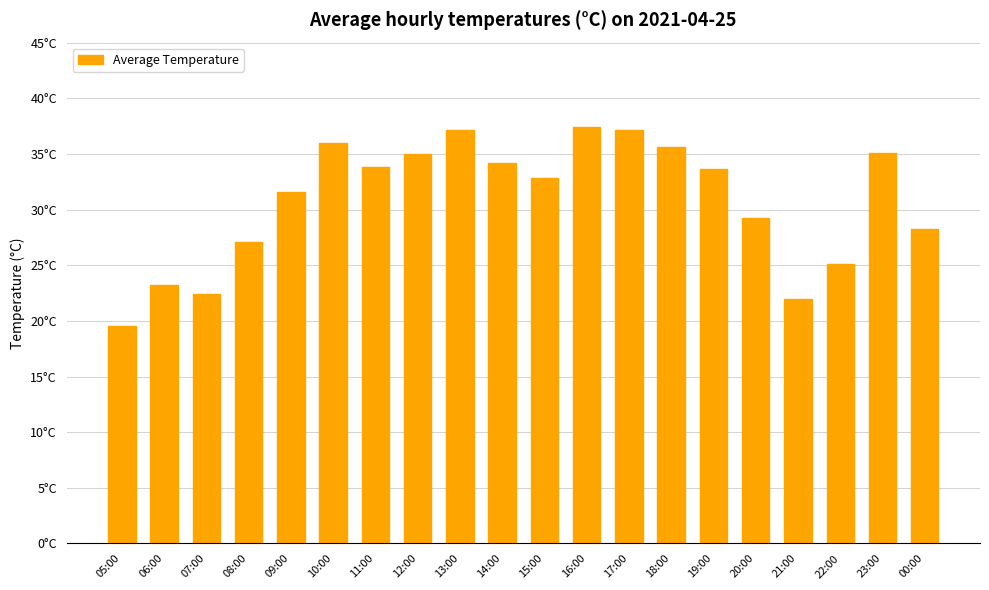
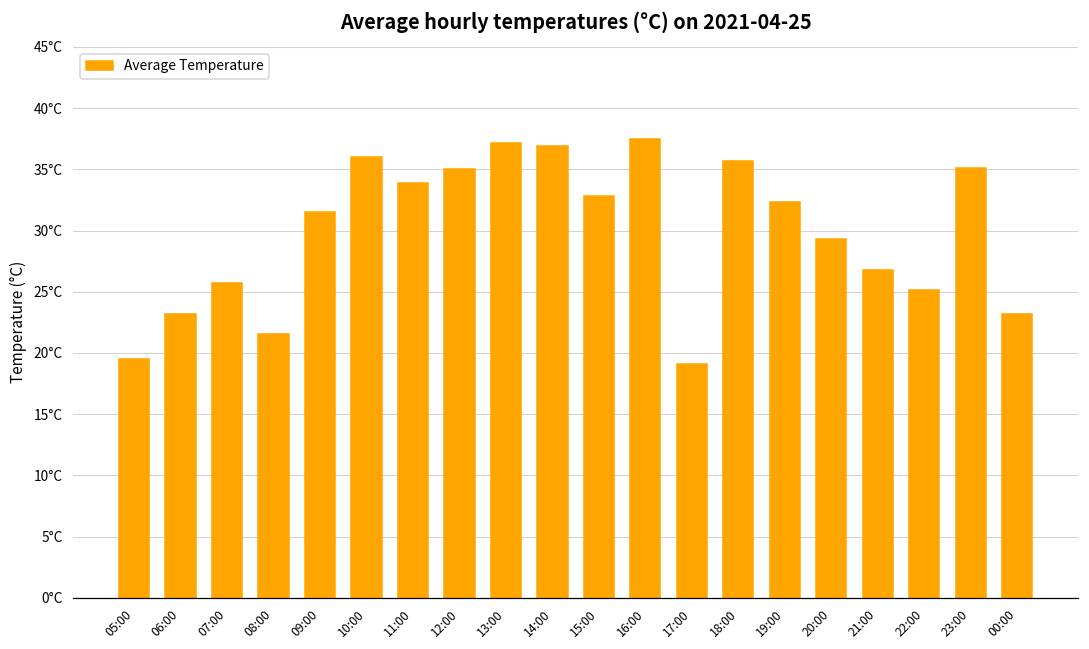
07:00: 22.5°C -> 25.7°C
08:00: 27.1°C -> 21.6°C
14:00: 34.2°C -> 36.9°C
17:00: 37.2°C -> 19.1°C
19:00: 33.7°C -> 32.4°C
21:00: 22.0°C -> 26.8°C
00:00: 28.3°C -> 23.2°C
